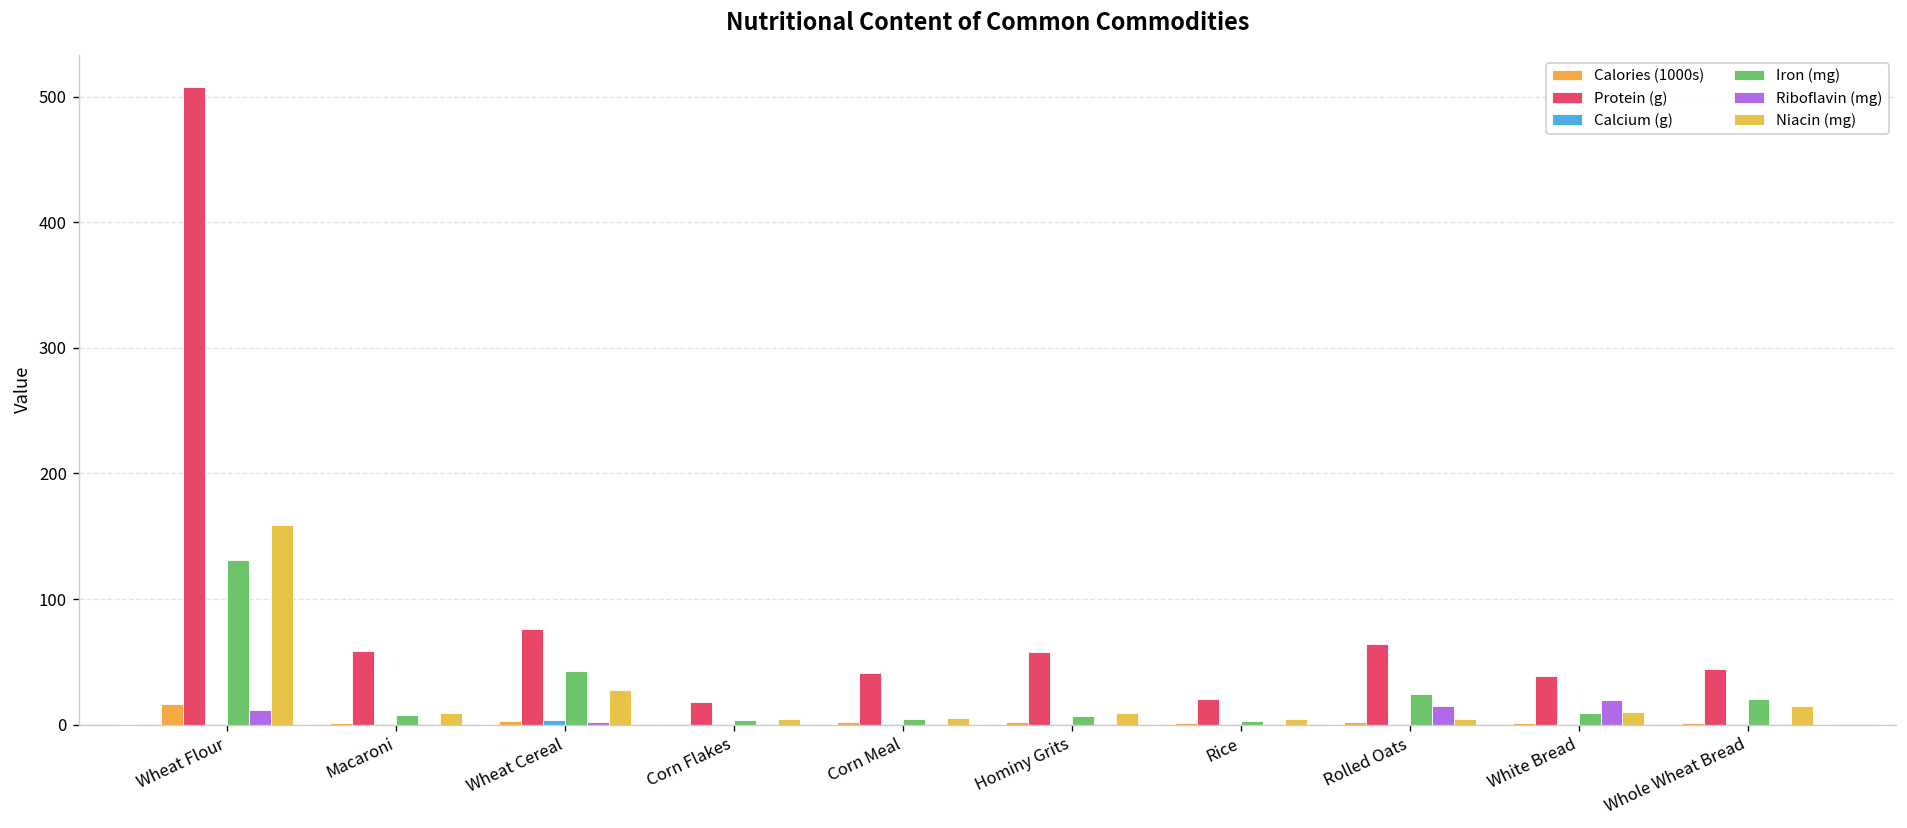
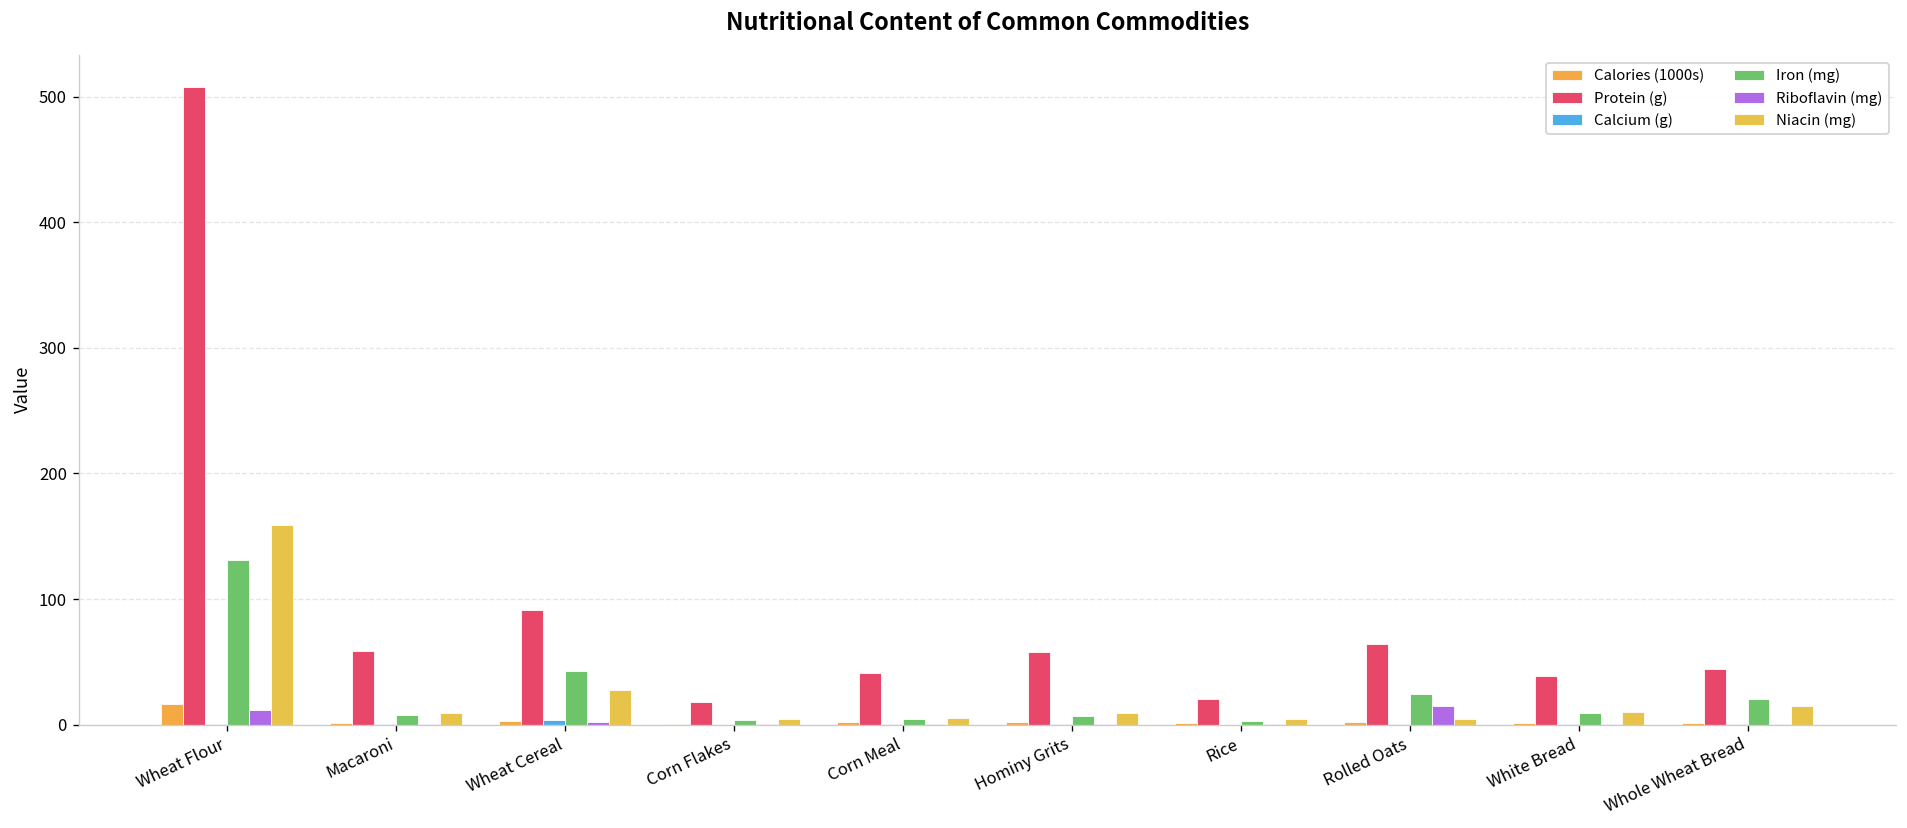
Protein (g), Wheat Cereal: 76 -> 91
Riboflavin (mg), White Bread: 19 -> 1
